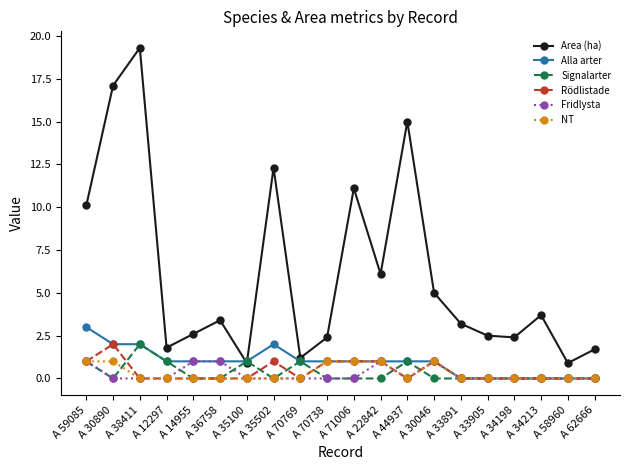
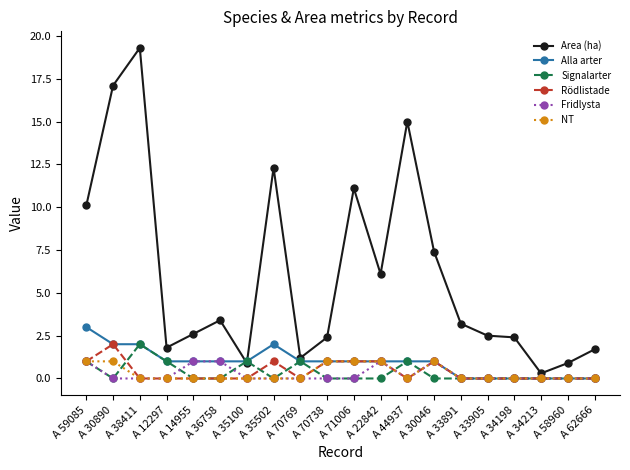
Area (ha), A 30046: 5.0 -> 7.4
Area (ha), A 34213: 3.7 -> 0.3
